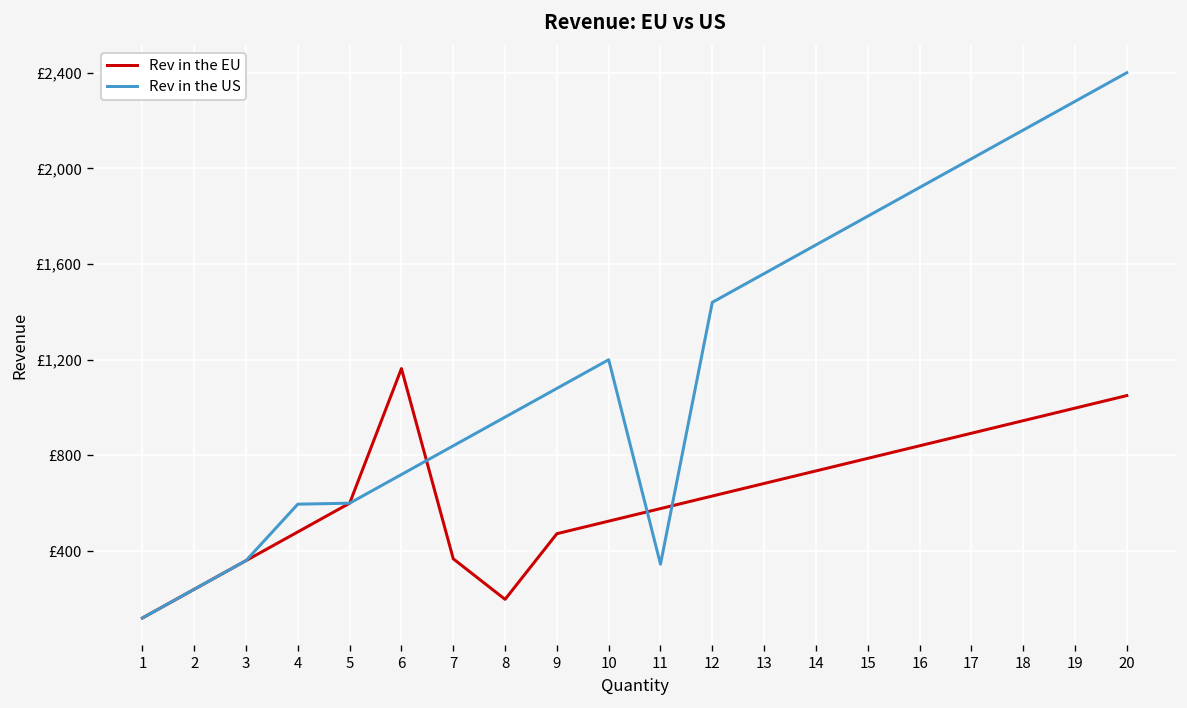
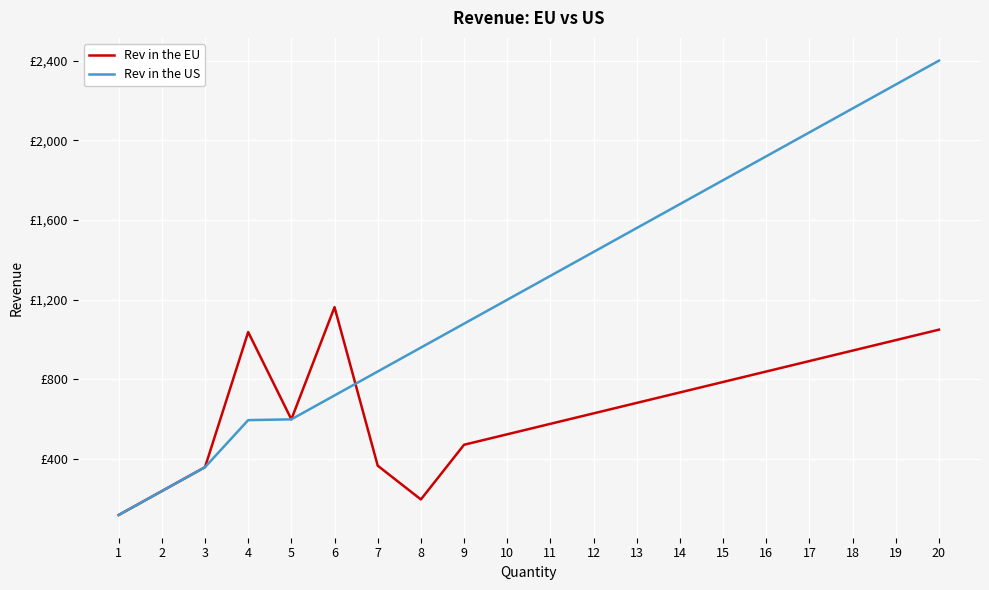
Rev in the EU, 4: £480 -> £1,040
Rev in the US, 11: £350 -> £1,320
